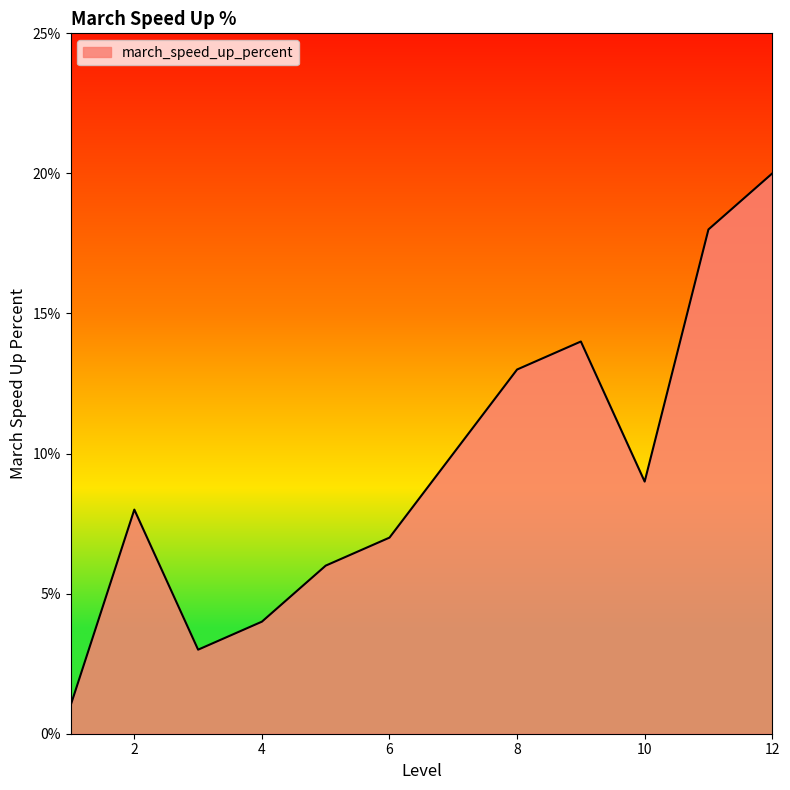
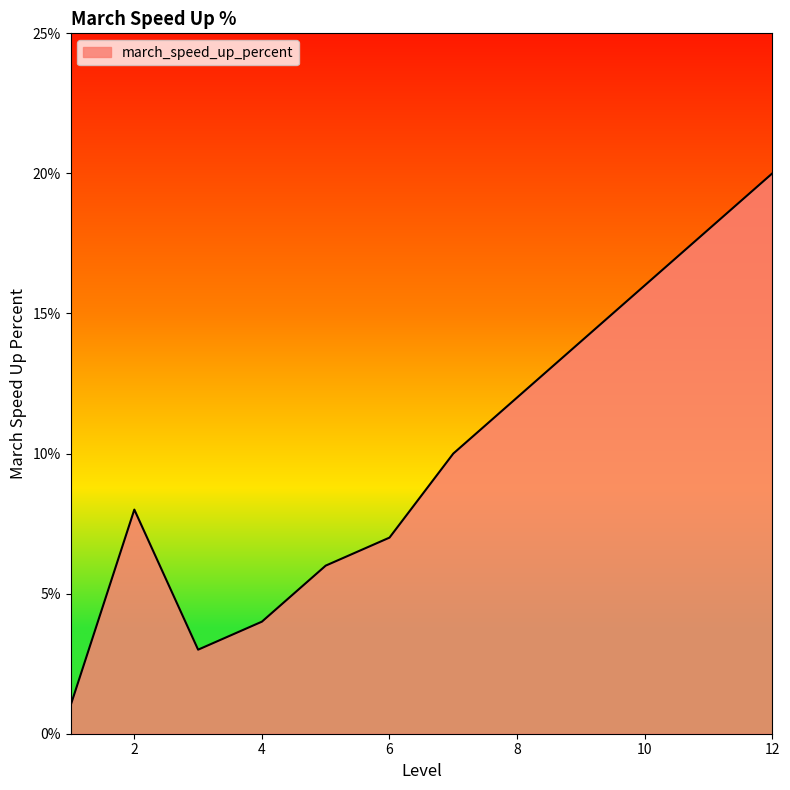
8: 13.0% -> 12.0%
10: 9.0% -> 16.0%
